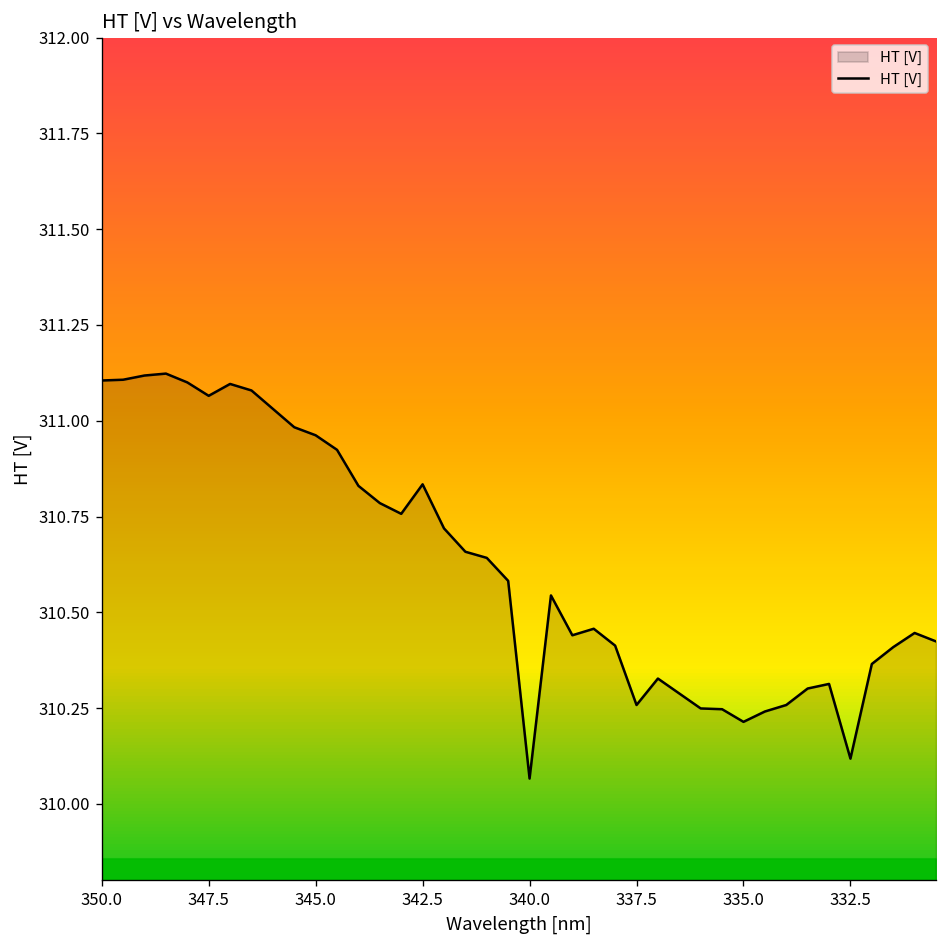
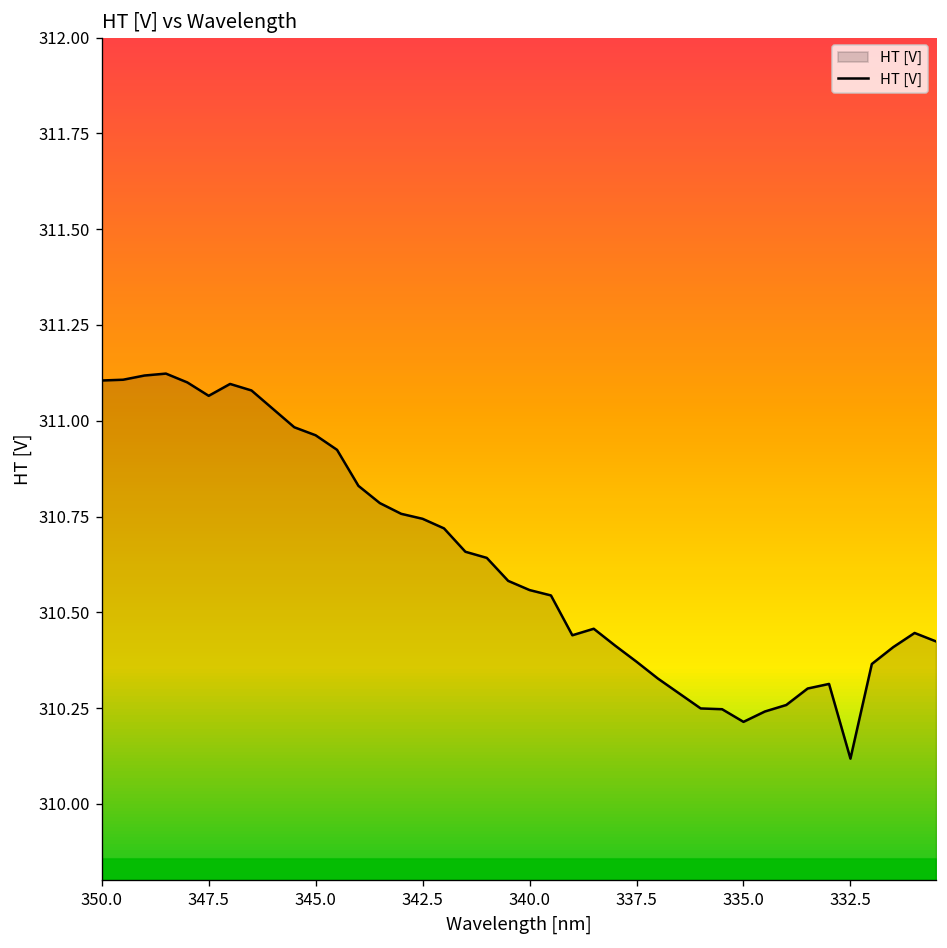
HT [V], 342.5: 310.83 -> 310.74
HT [V], 340.0: 310.07 -> 310.56
HT [V], 337.5: 310.26 -> 310.37
